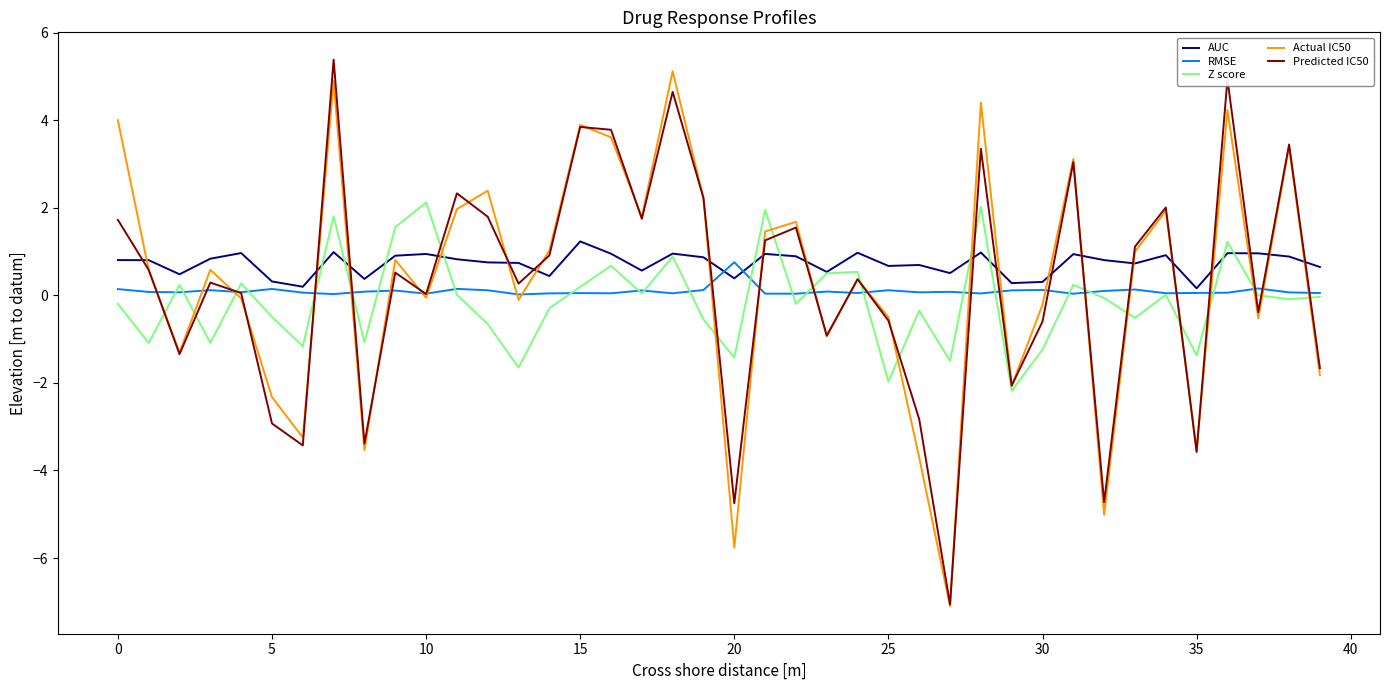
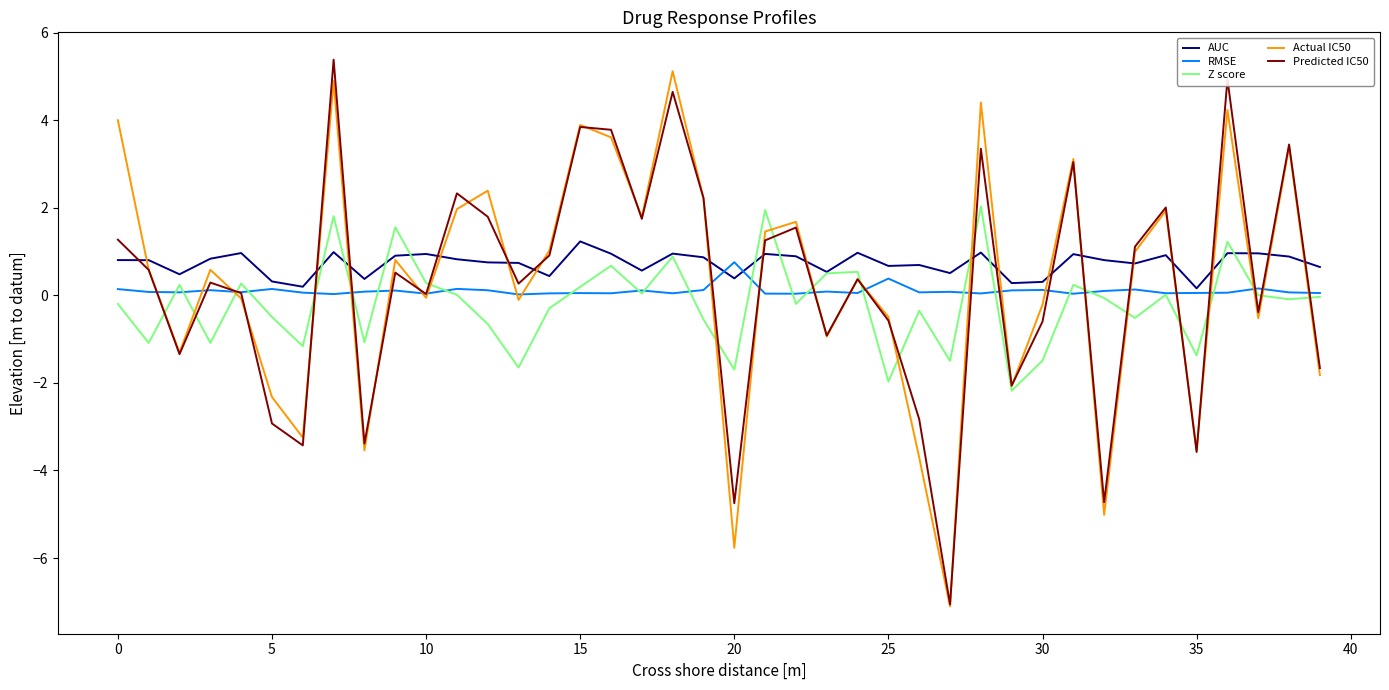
Predicted IC50, 0: 1.7 -> 1.3
Z score, 10: 2.1 -> 0.3
Z score, 20: -1.4 -> -1.7
RMSE, 25: 0.1 -> 0.4
Z score, 30: -1.2 -> -1.5
